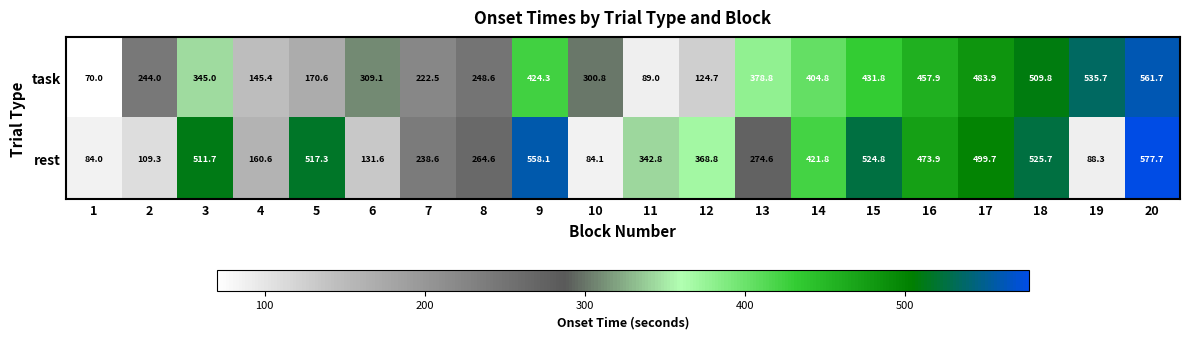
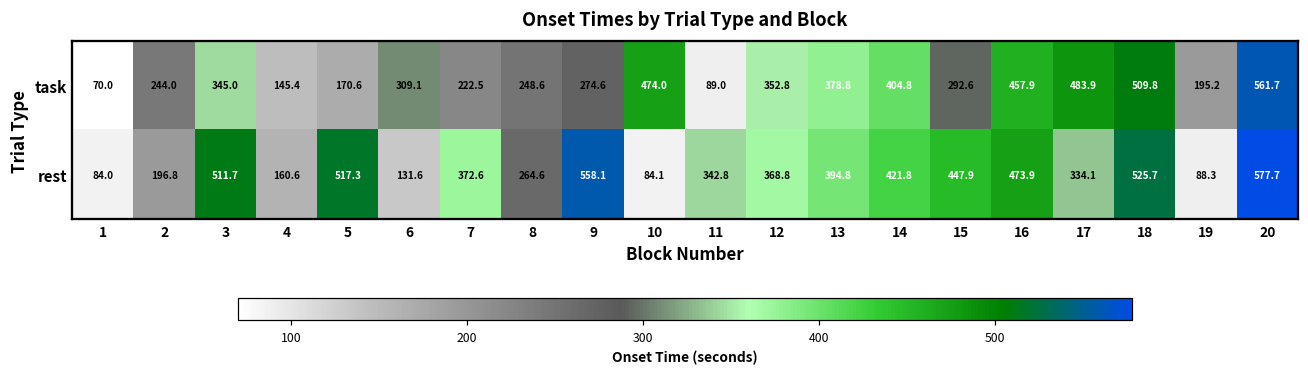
task, 9: 424.3 -> 274.6
task, 10: 300.8 -> 474.0
task, 12: 124.7 -> 352.8
task, 15: 431.8 -> 292.6
task, 19: 535.7 -> 195.2
rest, 2: 109.3 -> 196.8
rest, 7: 238.6 -> 372.6
rest, 13: 274.6 -> 394.8
rest, 15: 524.8 -> 447.9
rest, 17: 499.7 -> 334.1
